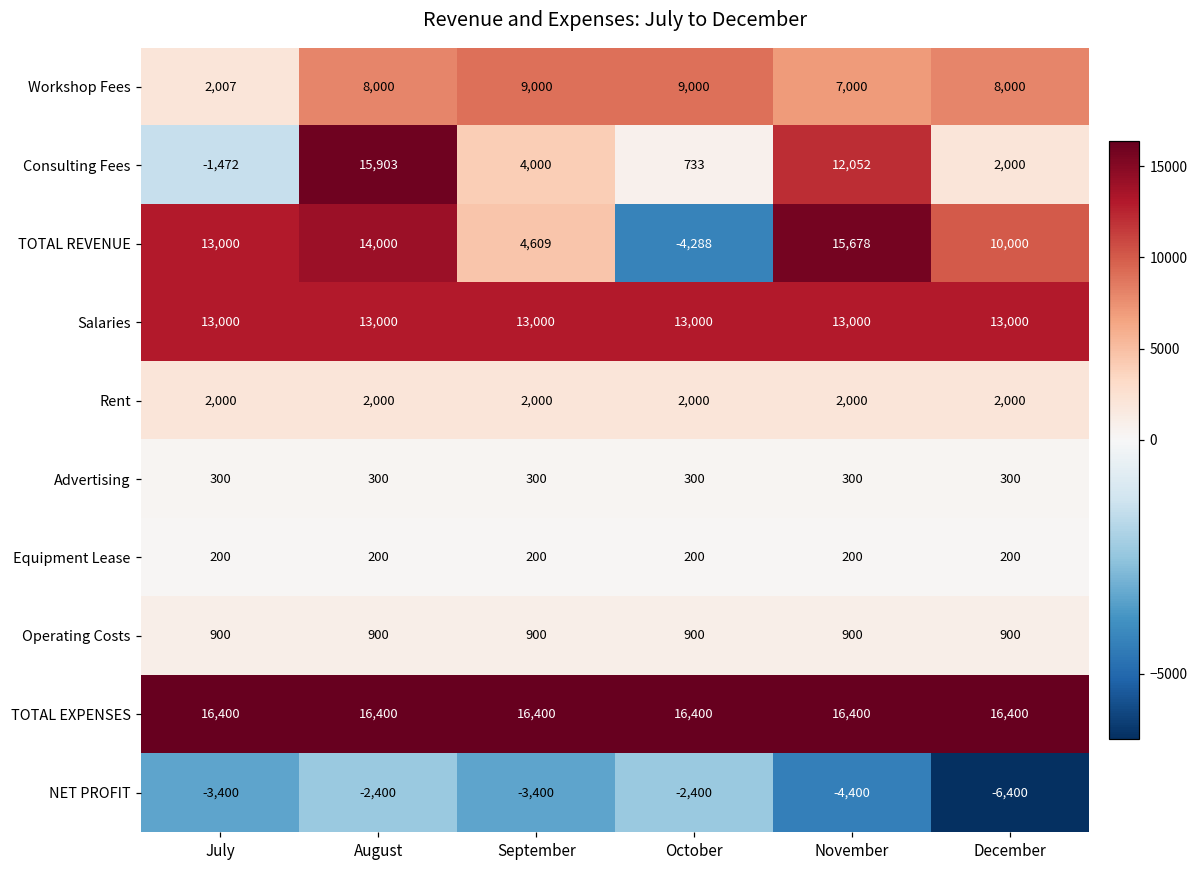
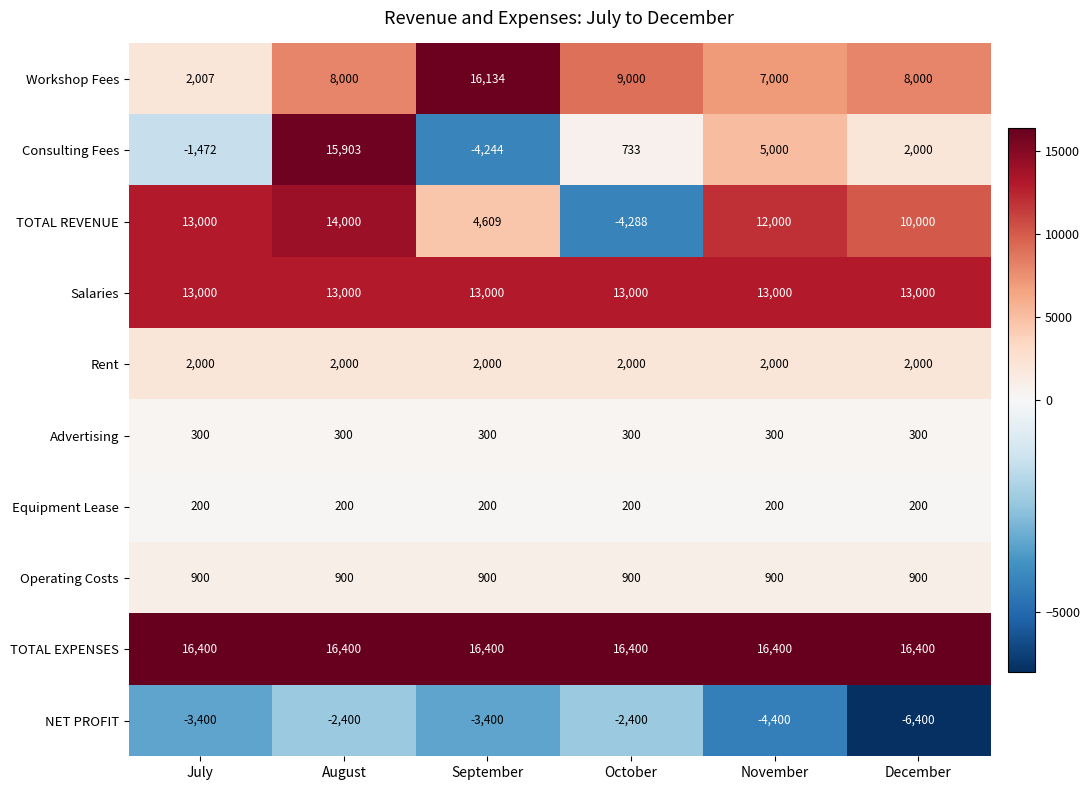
Workshop Fees, September: 9,000 -> 16,134
Consulting Fees, September: 4,000 -> -4,244
Consulting Fees, November: 12,052 -> 5,000
TOTAL REVENUE, November: 15,678 -> 12,000
